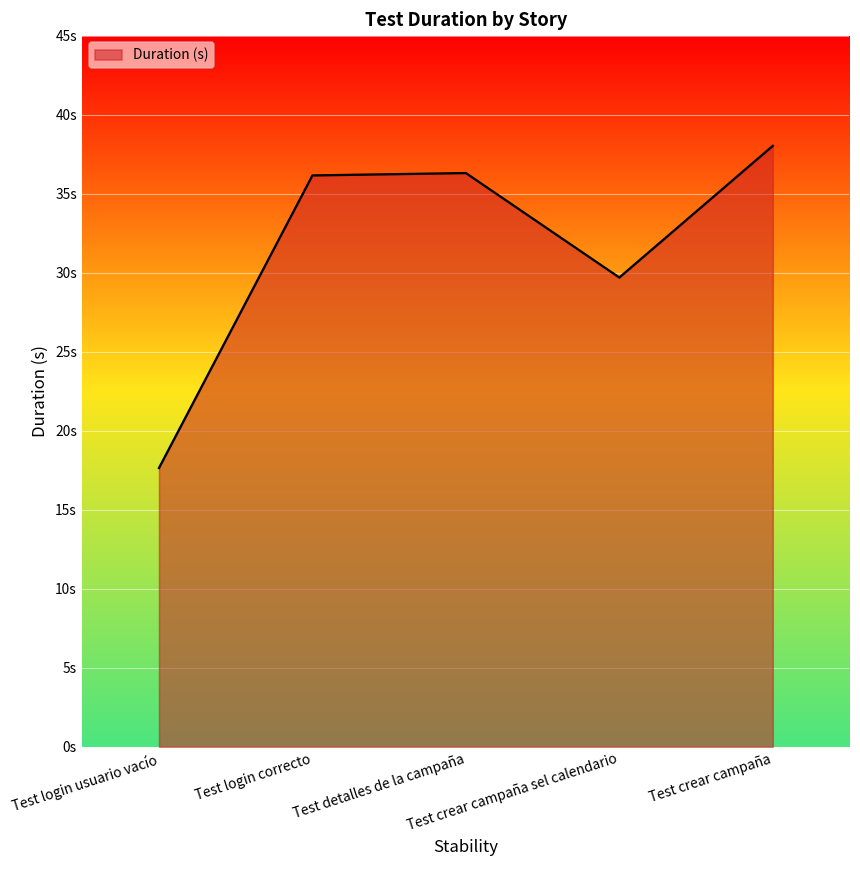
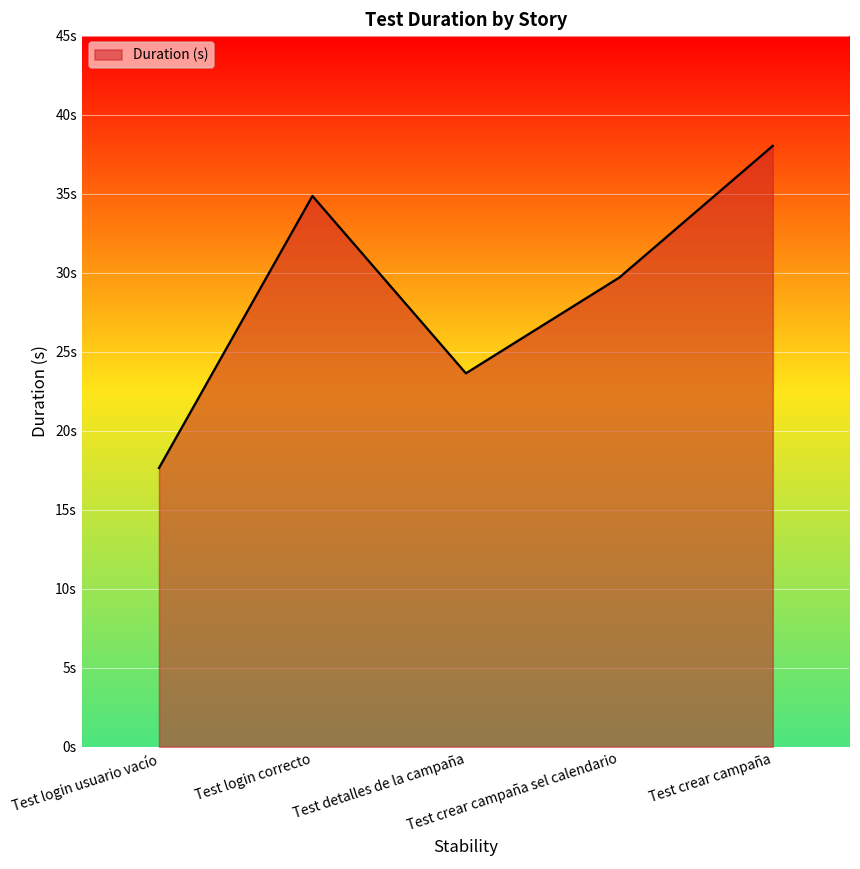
Test login correcto: 36.2s -> 34.9s
Test detalles de la campaña: 36.3s -> 23.6s
